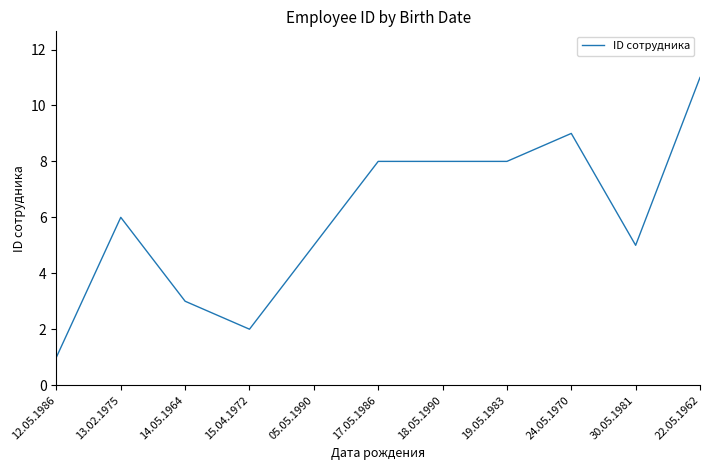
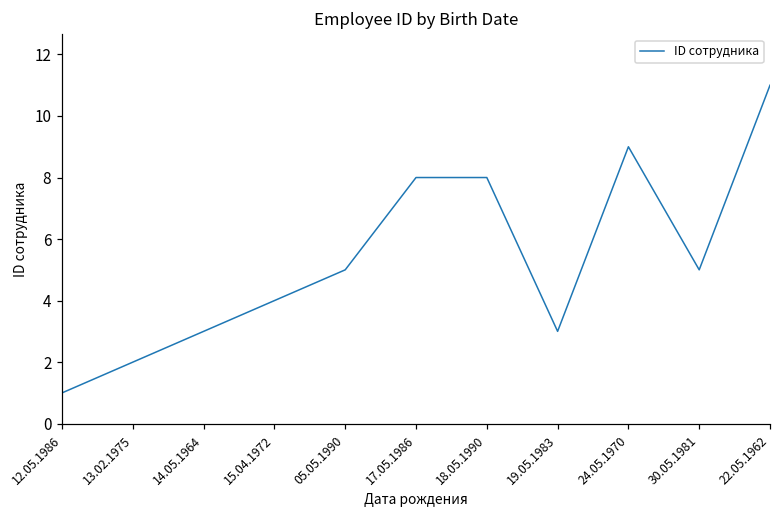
13.02.1975: 6 -> 2
15.04.1972: 2 -> 4
19.05.1983: 8 -> 3
